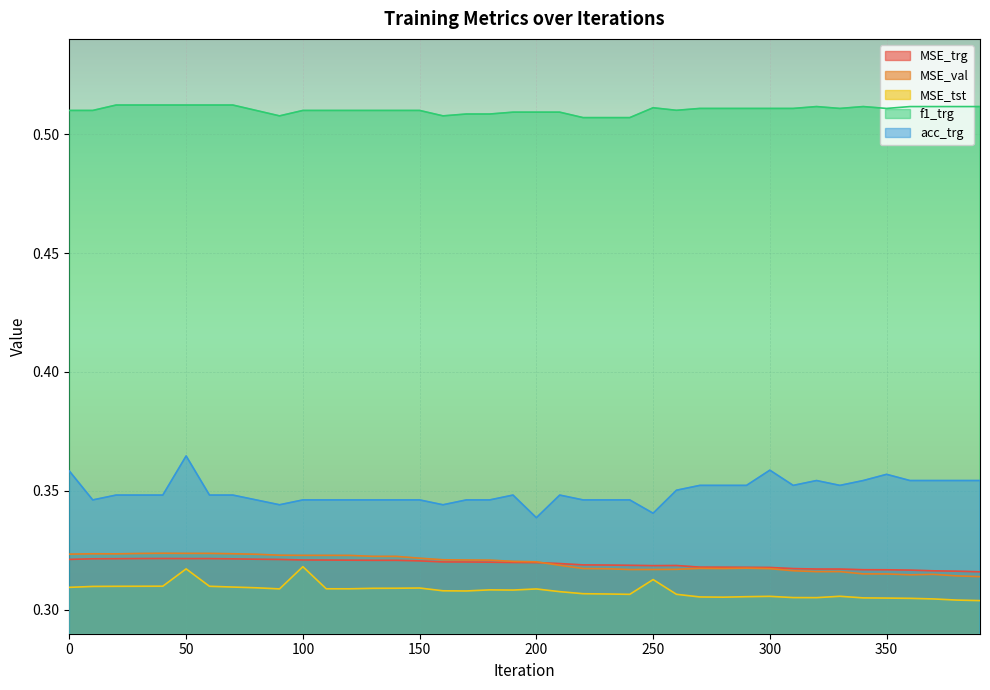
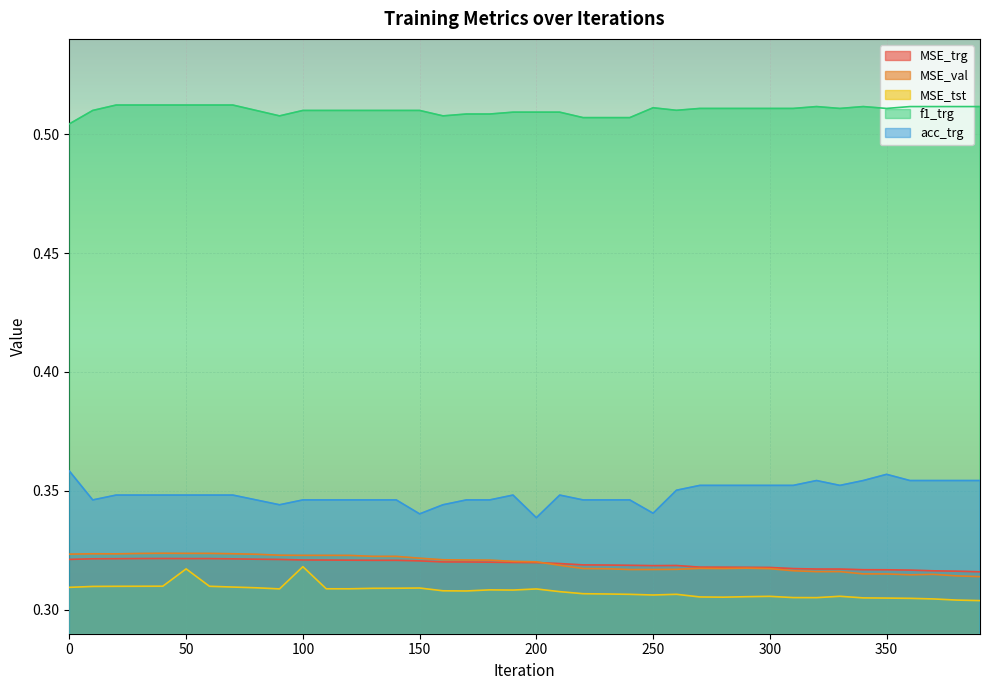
f1_trg, 0: 0.510 -> 0.504
acc_trg, 50: 0.365 -> 0.348
acc_trg, 150: 0.346 -> 0.340
MSE_tst, 250: 0.313 -> 0.306
acc_trg, 300: 0.359 -> 0.352
